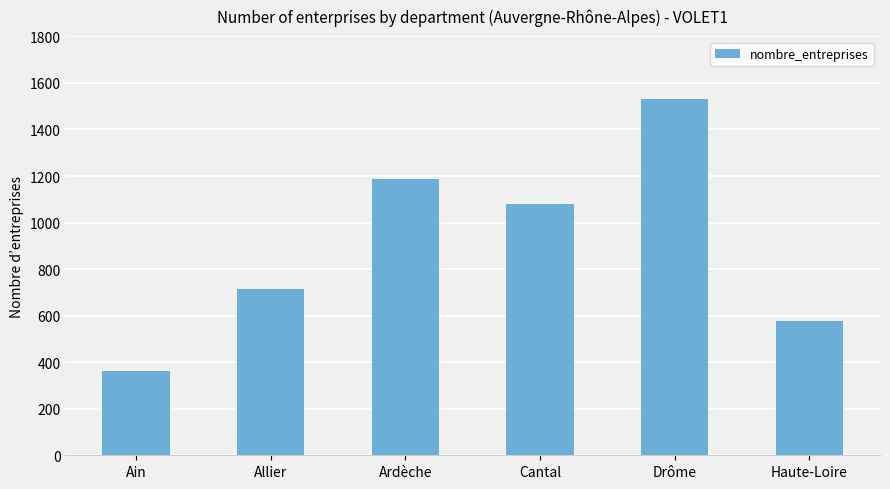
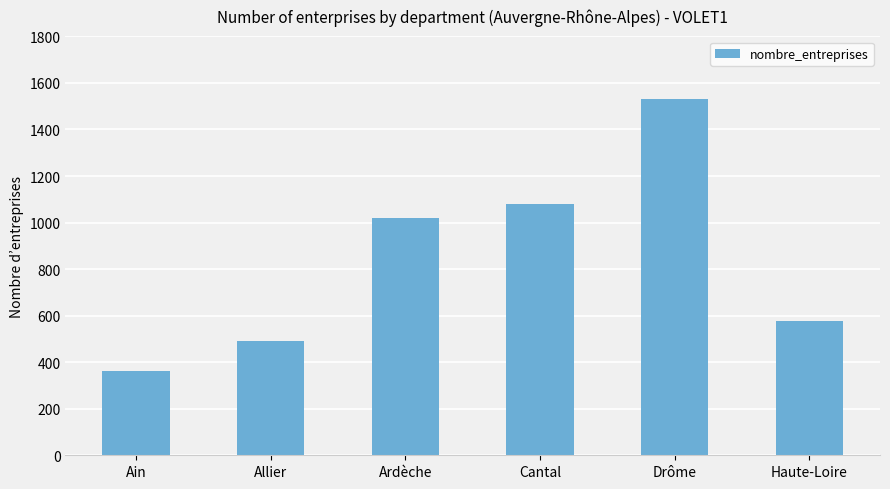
Allier: 720 -> 490
Ardèche: 1190 -> 1020
